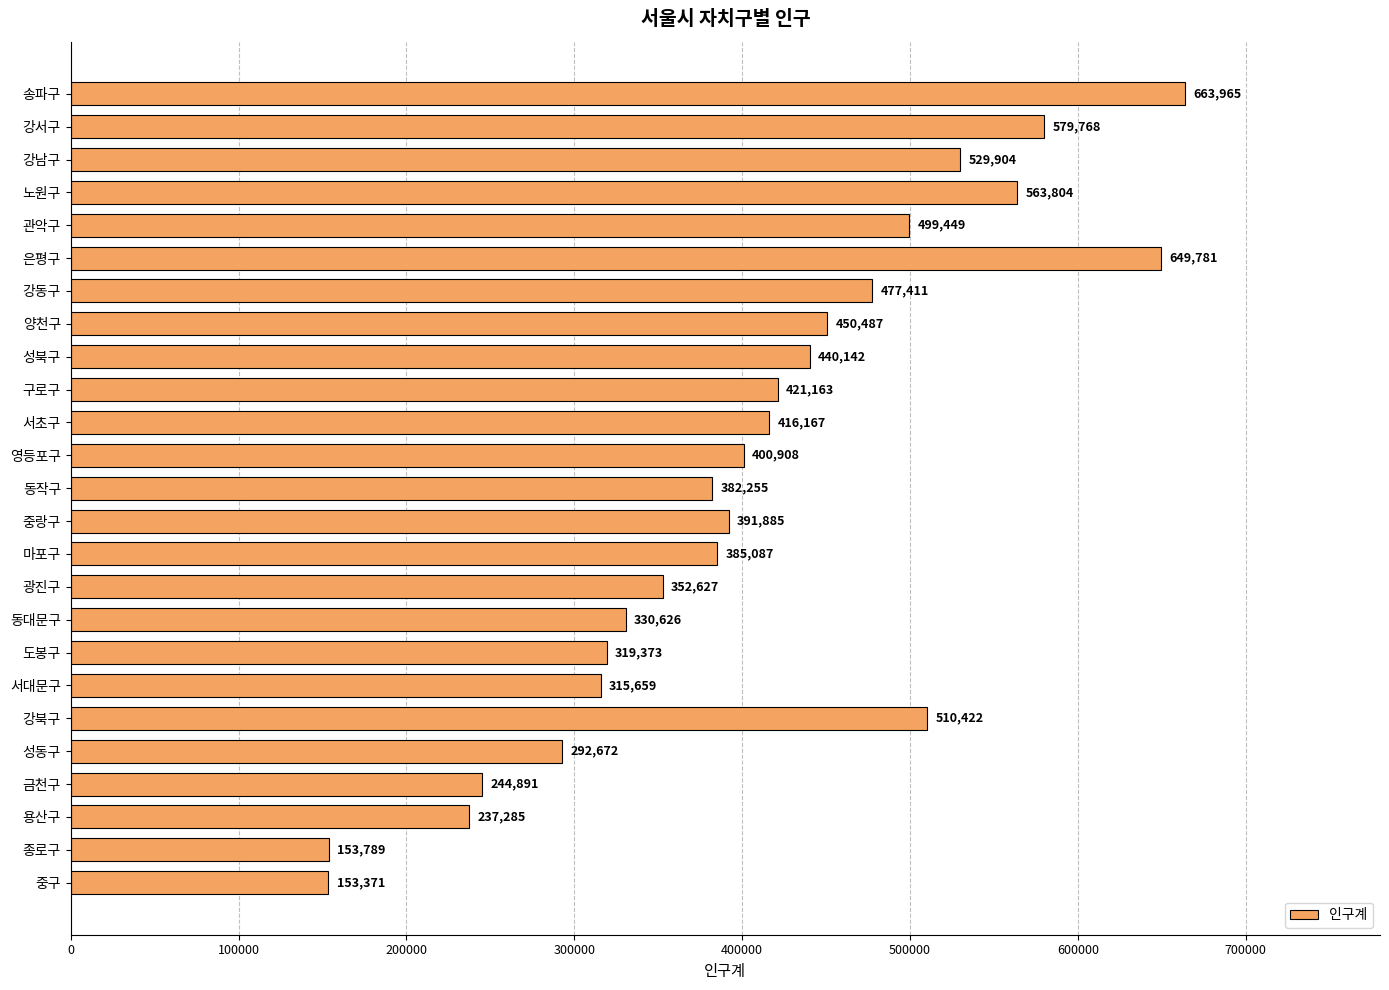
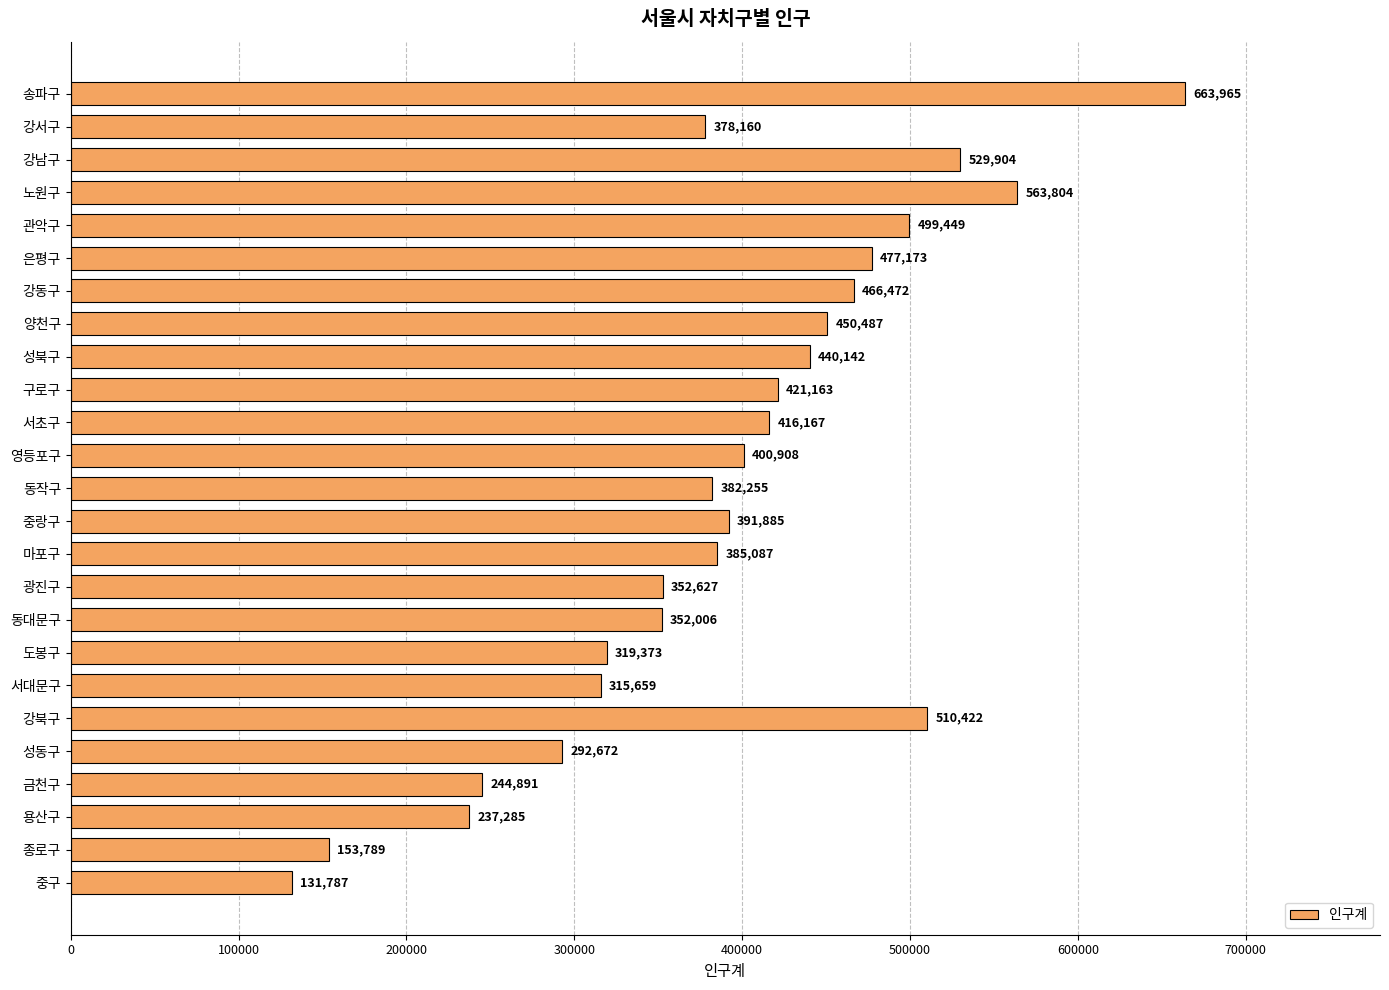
강서구: 579,768 -> 378,160
은평구: 649,781 -> 477,173
강동구: 477,411 -> 466,472
동대문구: 330,626 -> 352,006
중구: 153,371 -> 131,787
